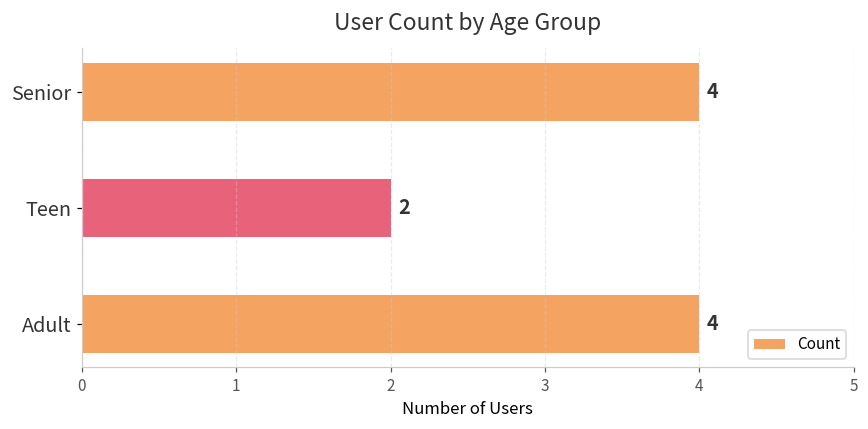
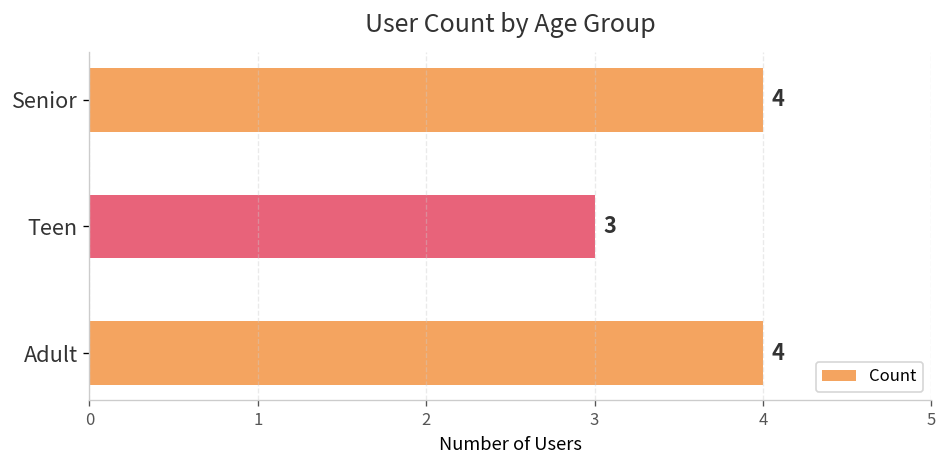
Teen: 2 -> 3
